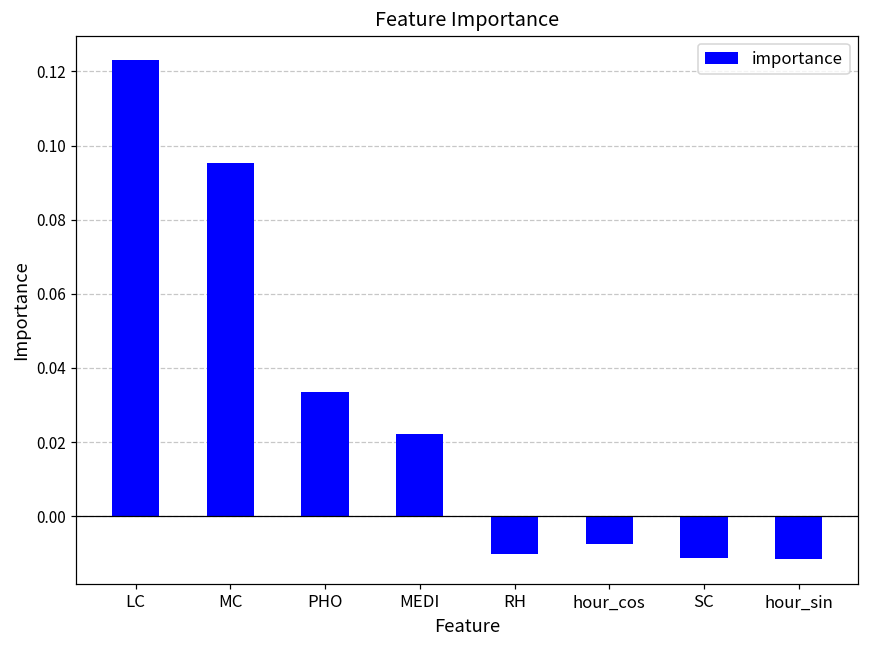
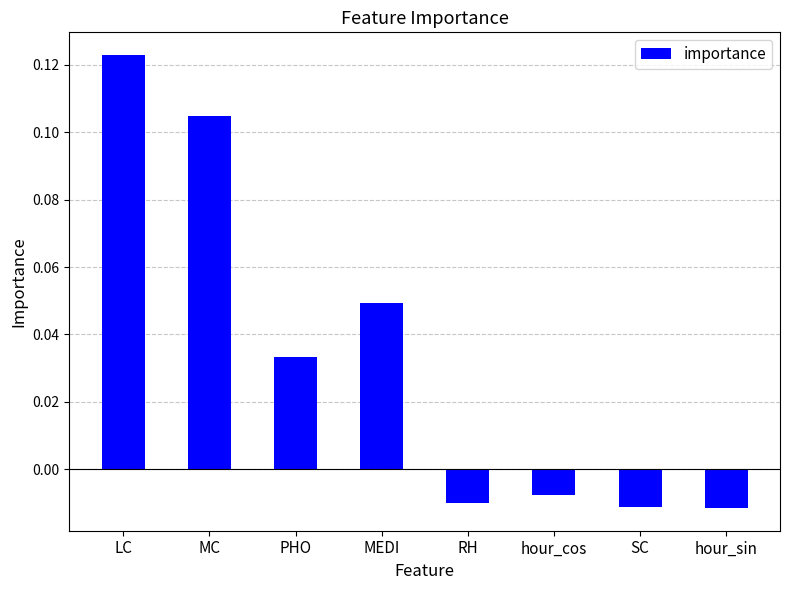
MC: 0.095 -> 0.105
MEDI: 0.022 -> 0.049
